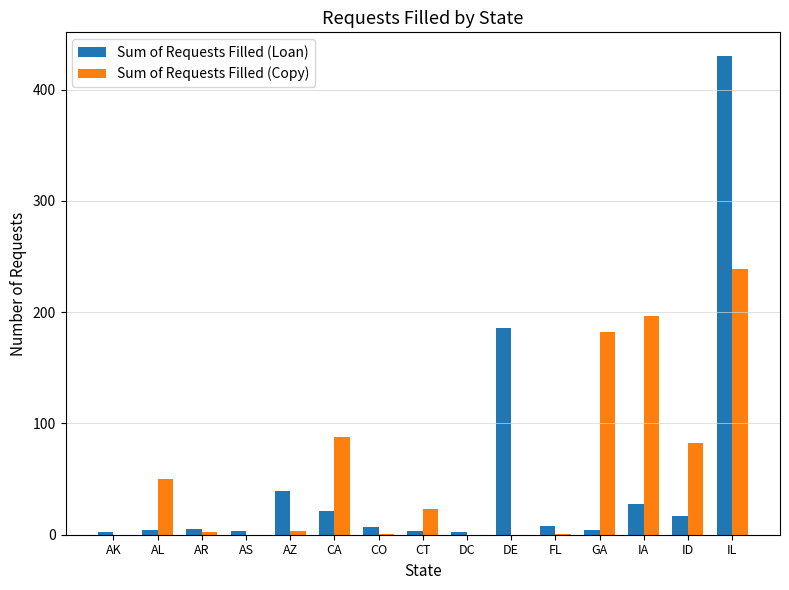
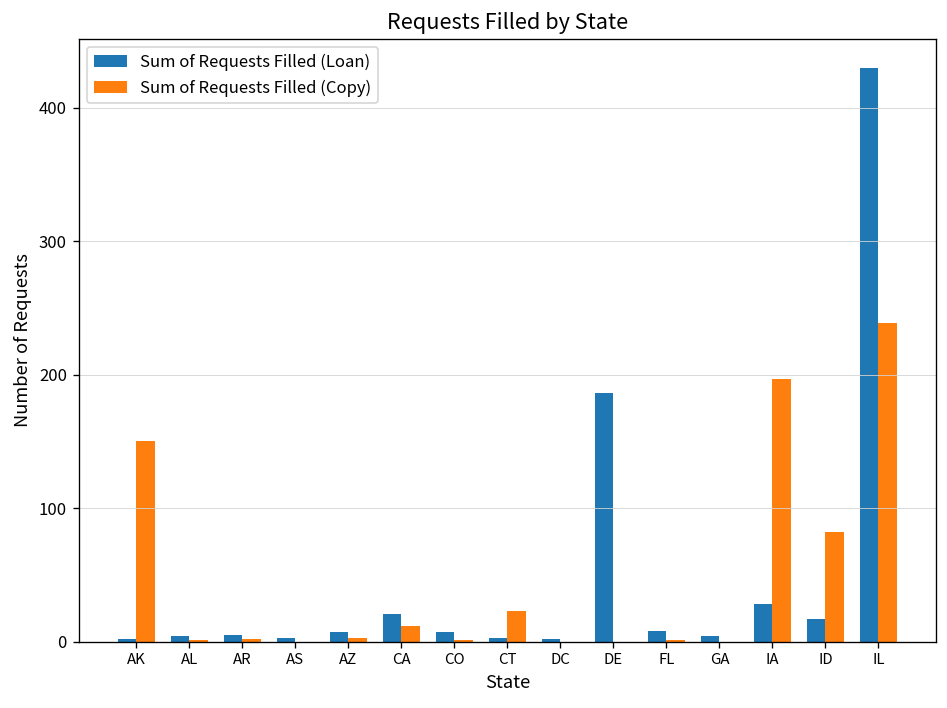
Sum of Requests Filled (Copy), AK: 0 -> 150
Sum of Requests Filled (Copy), AL: 50 -> 1
Sum of Requests Filled (Loan), AZ: 39 -> 7
Sum of Requests Filled (Copy), CA: 88 -> 12
Sum of Requests Filled (Copy), GA: 182 -> 0
